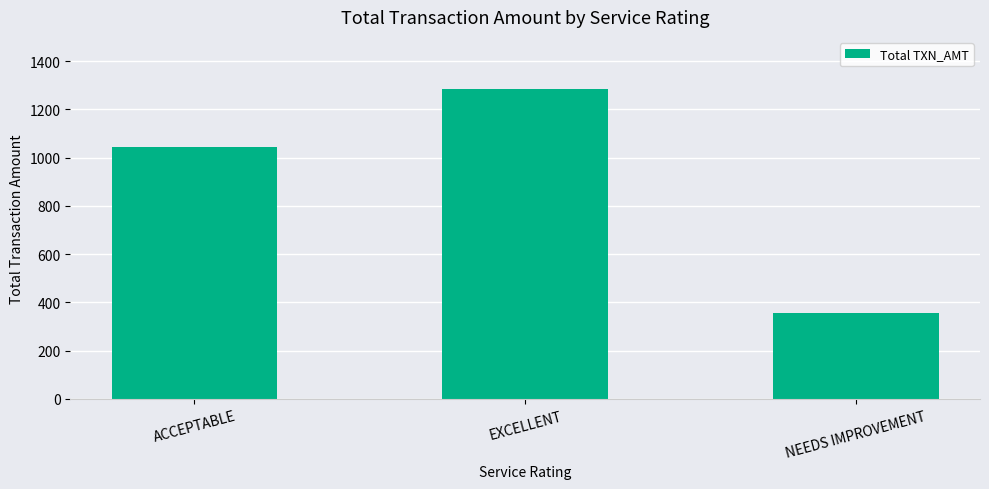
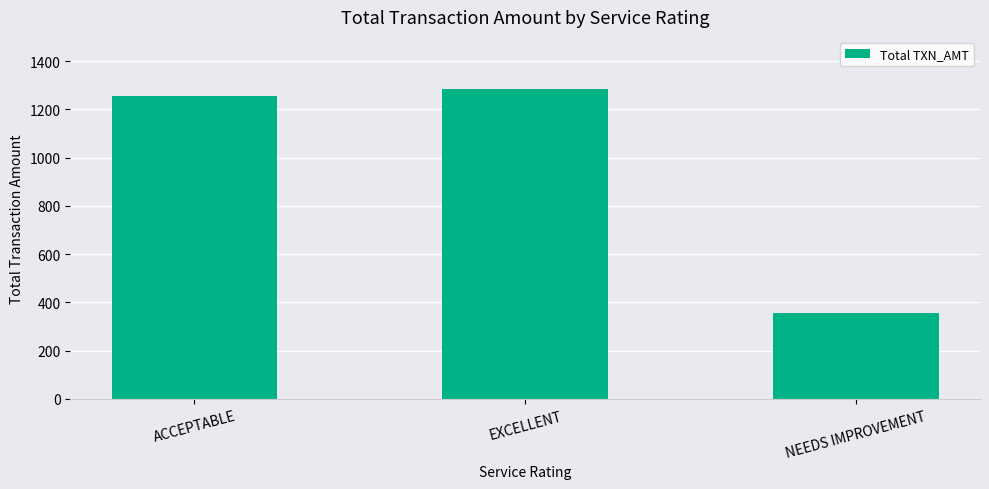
ACCEPTABLE: 1040 -> 1250
